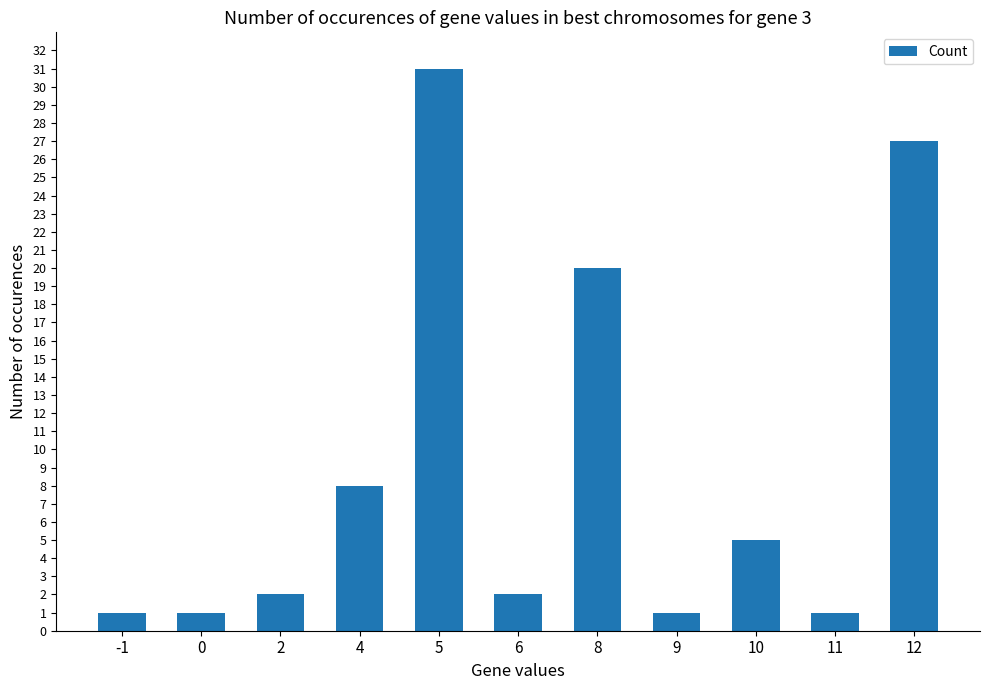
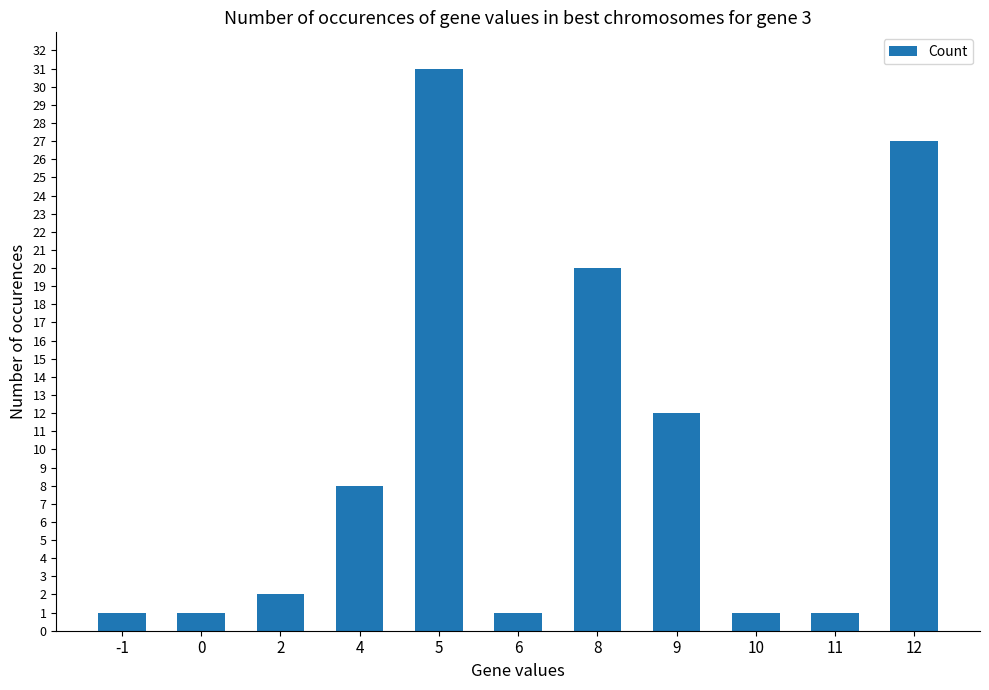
6: 2 -> 1
9: 1 -> 12
10: 5 -> 1
